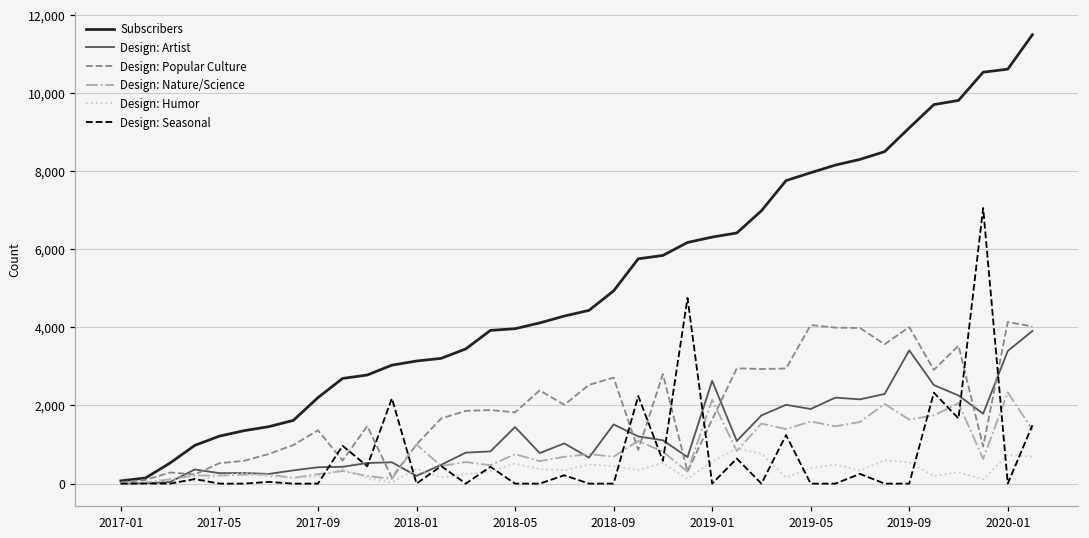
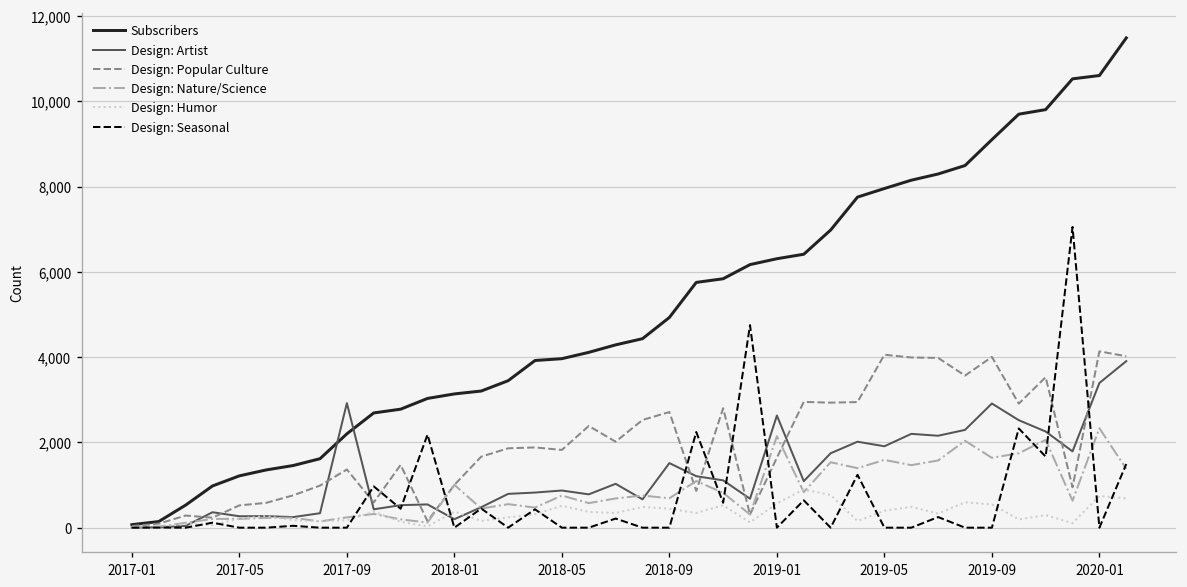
Design: Artist, 2017-09: 400 -> 2,900
Design: Artist, 2018-05: 1,500 -> 900
Design: Artist, 2019-09: 3,400 -> 2,900
